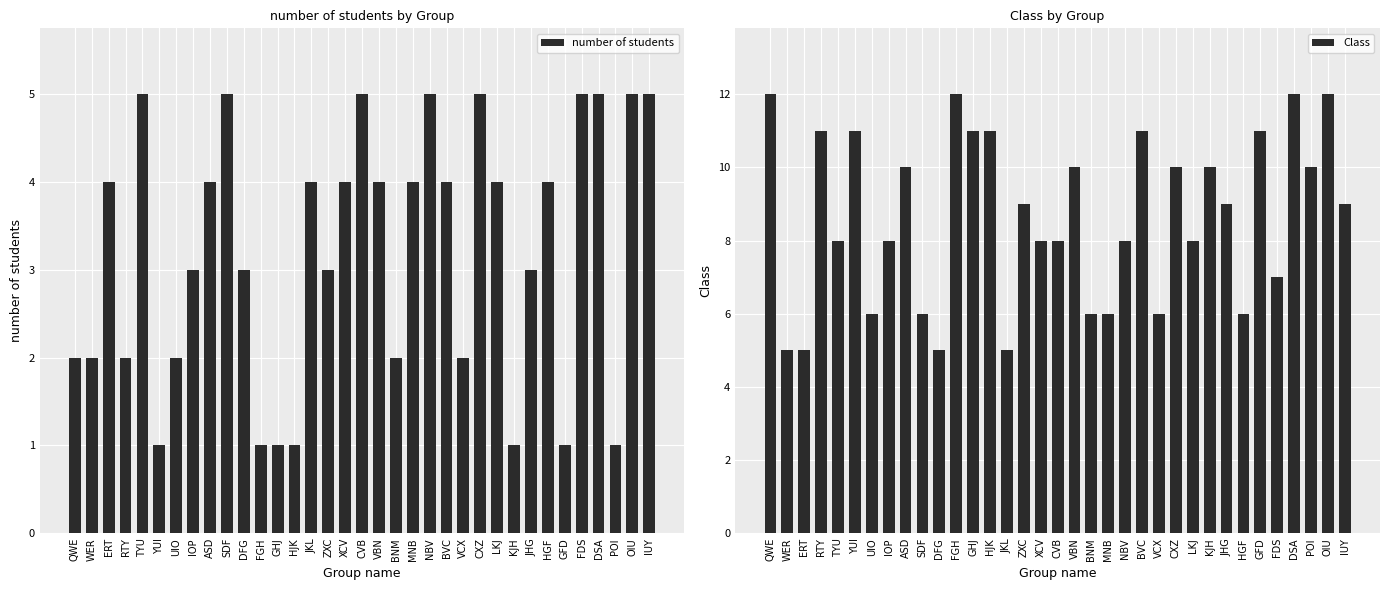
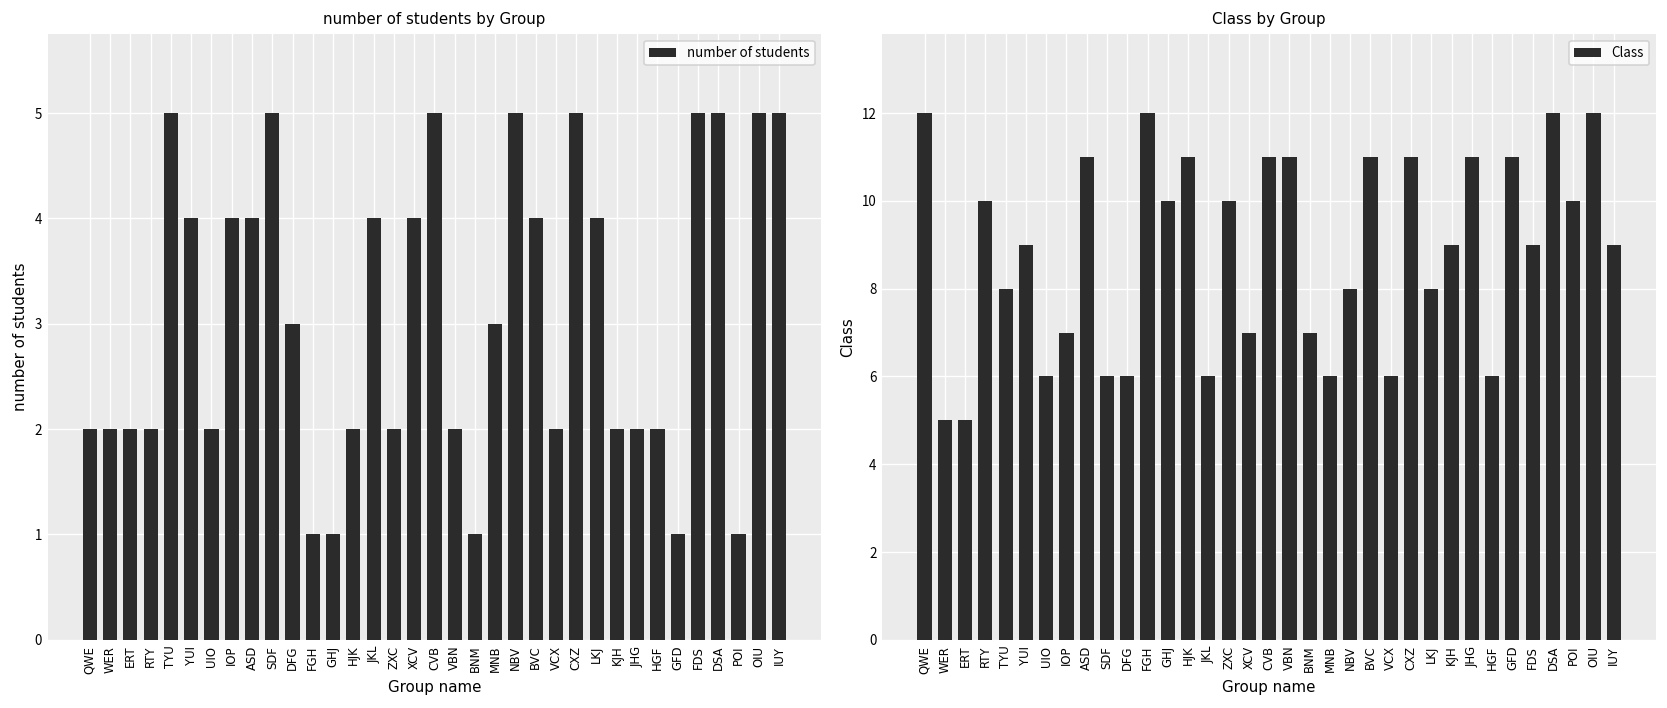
number of students by Group, ERT: 4 -> 2
number of students by Group, YUI: 1 -> 4
number of students by Group, IOP: 3 -> 4
number of students by Group, HJK: 1 -> 2
number of students by Group, ZXC: 3 -> 2
number of students by Group, VBN: 4 -> 2
number of students by Group, BNM: 2 -> 1
number of students by Group, MNB: 4 -> 3
number of students by Group, KJH: 1 -> 2
number of students by Group, JHG: 3 -> 2
number of students by Group, HGF: 4 -> 2
Class by Group, RTY: 11 -> 10
Class by Group, YUI: 11 -> 9
Class by Group, IOP: 8 -> 7
Class by Group, ASD: 10 -> 11
Class by Group, DFG: 5 -> 6
Class by Group, GHJ: 11 -> 10
Class by Group, JKL: 5 -> 6
Class by Group, ZXC: 9 -> 10
Class by Group, XCV: 8 -> 7
Class by Group, CVB: 8 -> 11
Class by Group, VBN: 10 -> 11
Class by Group, BNM: 6 -> 7
Class by Group, CXZ: 10 -> 11
Class by Group, KJH: 10 -> 9
Class by Group, JHG: 9 -> 11
Class by Group, FDS: 7 -> 9
